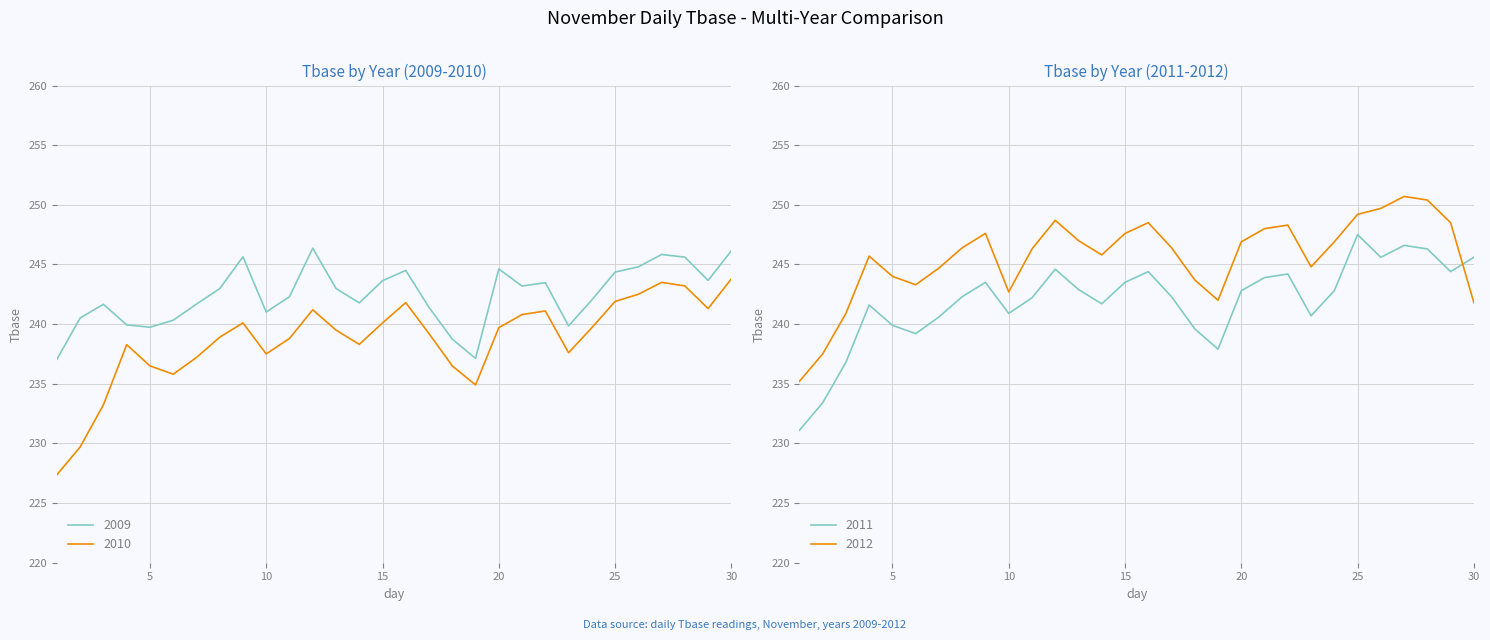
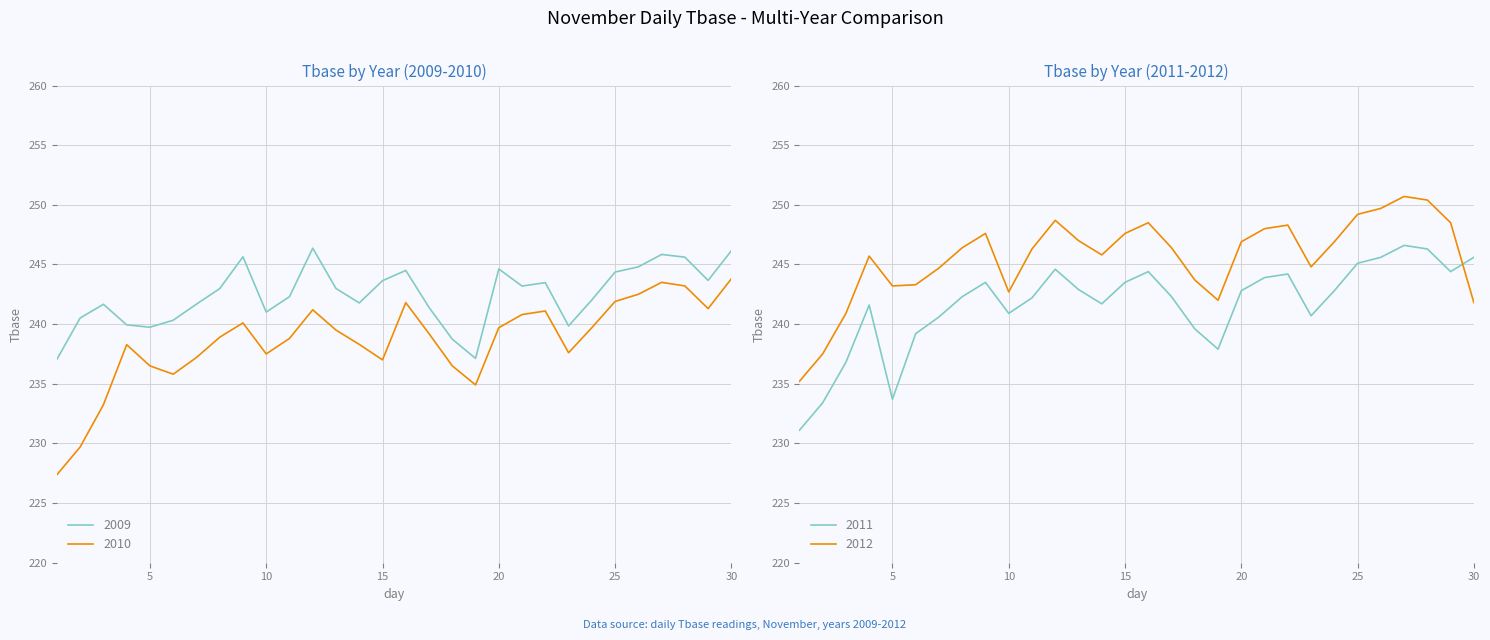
Tbase by Year (2009-2010), 2010, 15: 240.1 -> 237.0
Tbase by Year (2011-2012), 2011, 5: 239.9 -> 233.7
Tbase by Year (2011-2012), 2012, 5: 244.0 -> 243.2
Tbase by Year (2011-2012), 2011, 25: 247.5 -> 245.1
